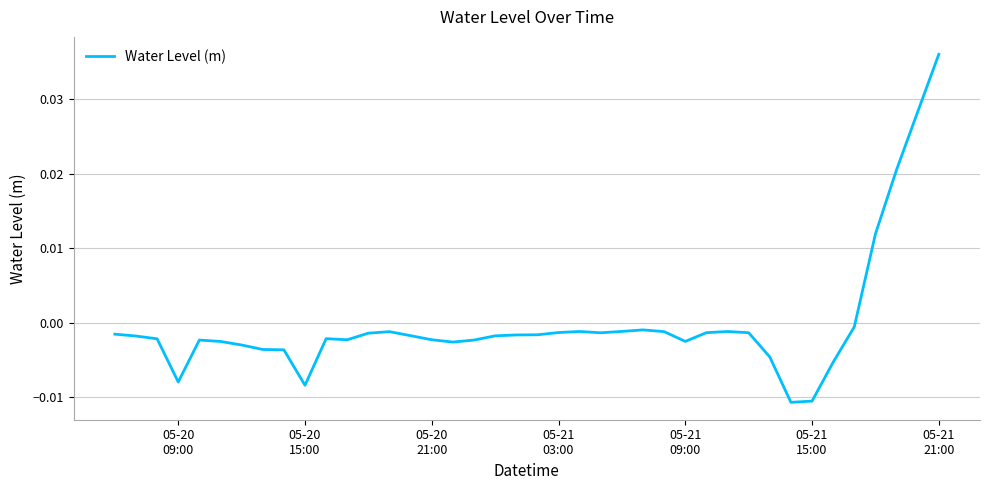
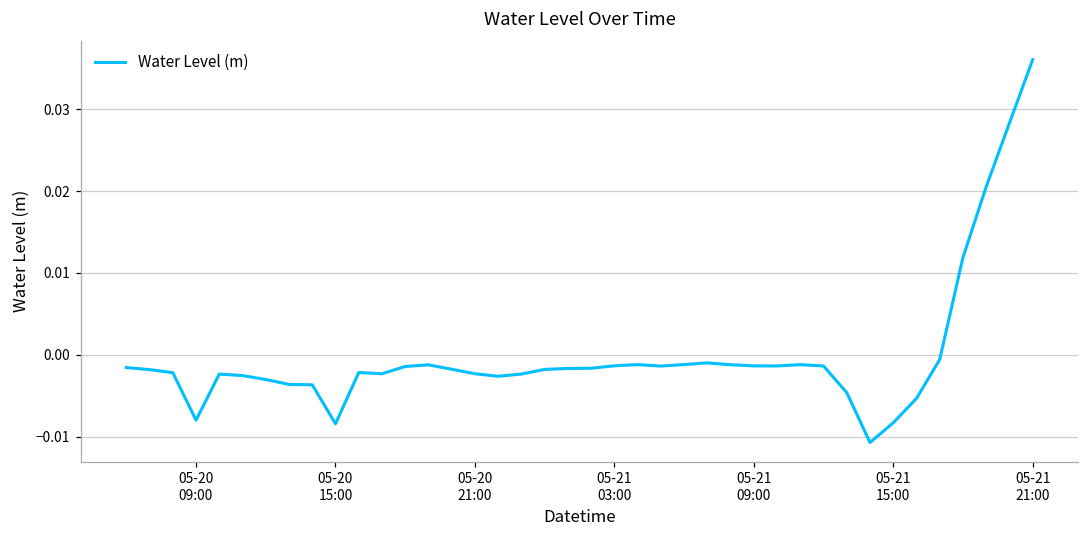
05-21 09:00: -0.003 -> -0.001
05-21 15:00: -0.011 -> -0.008
